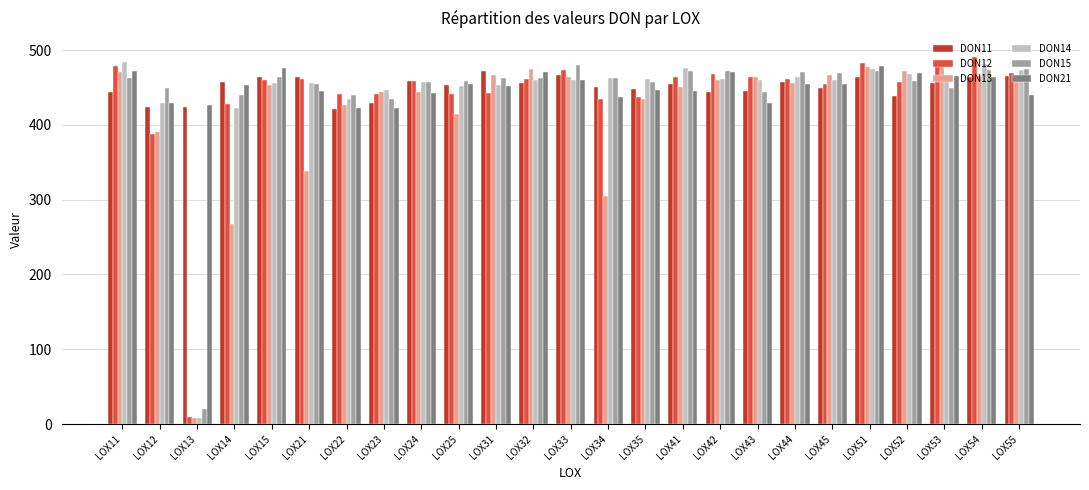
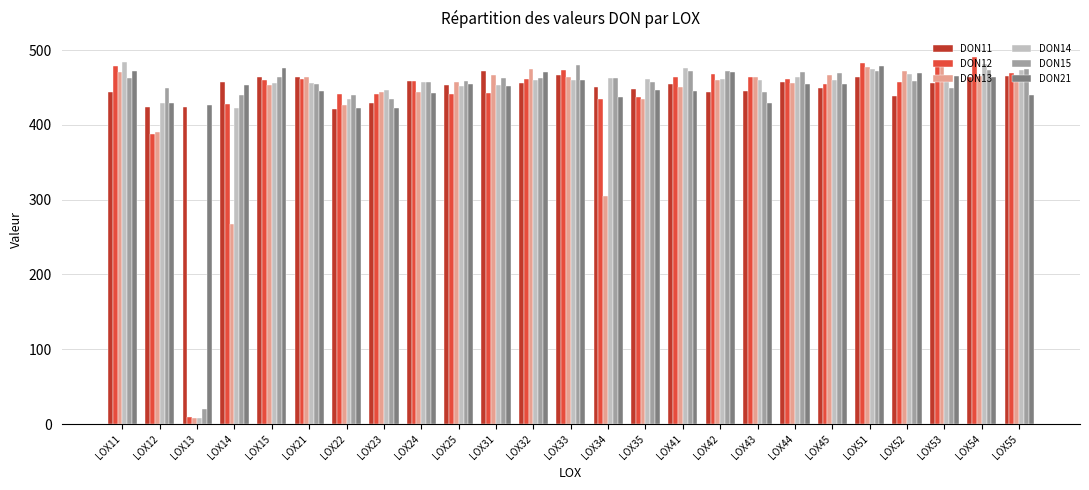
DON13, LOX21: 340 -> 460
DON13, LOX25: 410 -> 460
